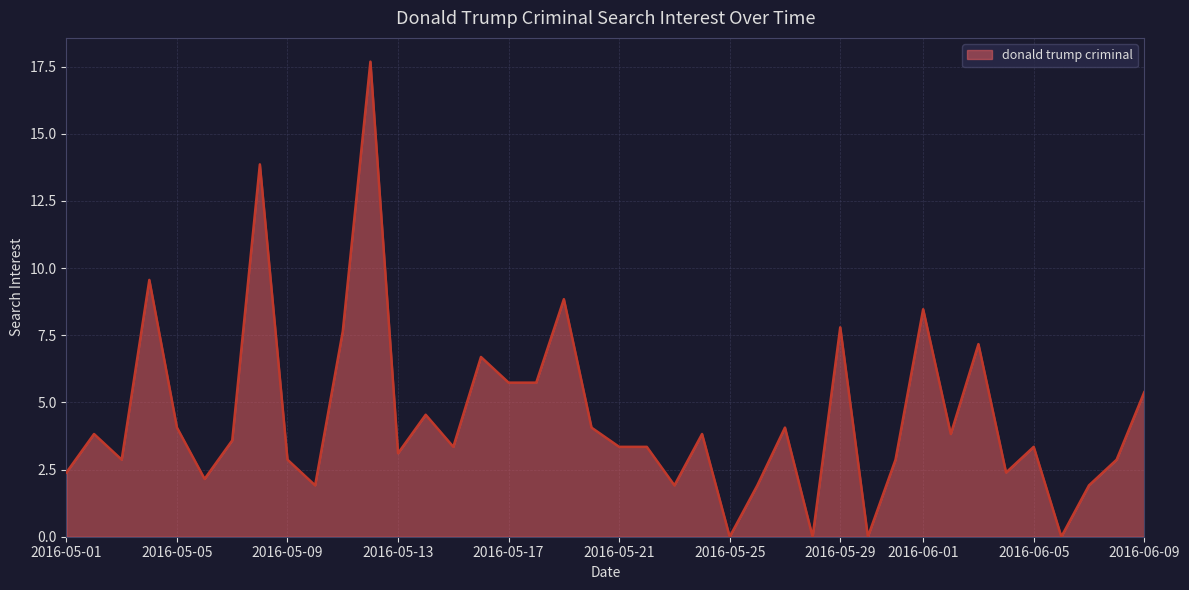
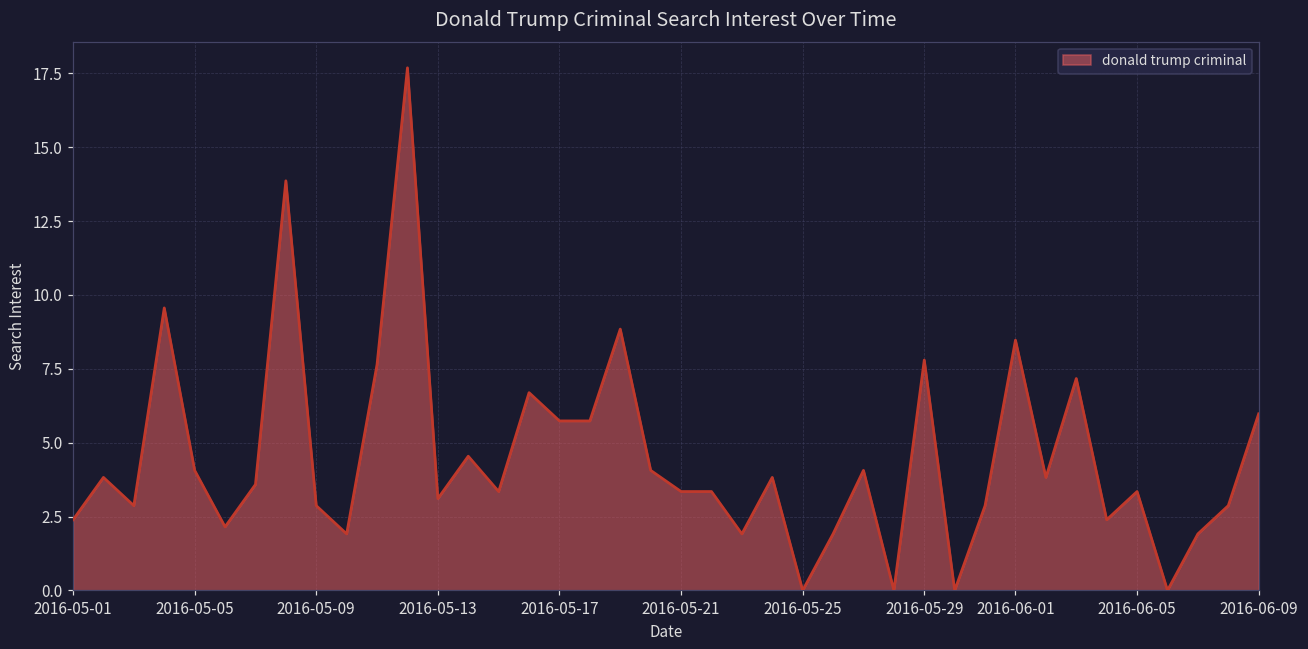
2016-06-09: 5.4 -> 6.0
